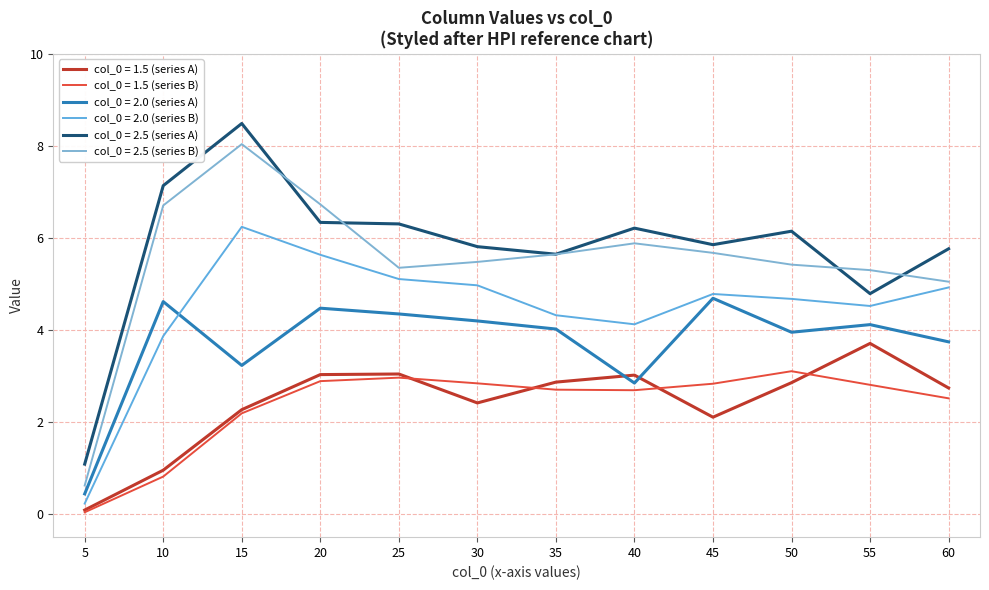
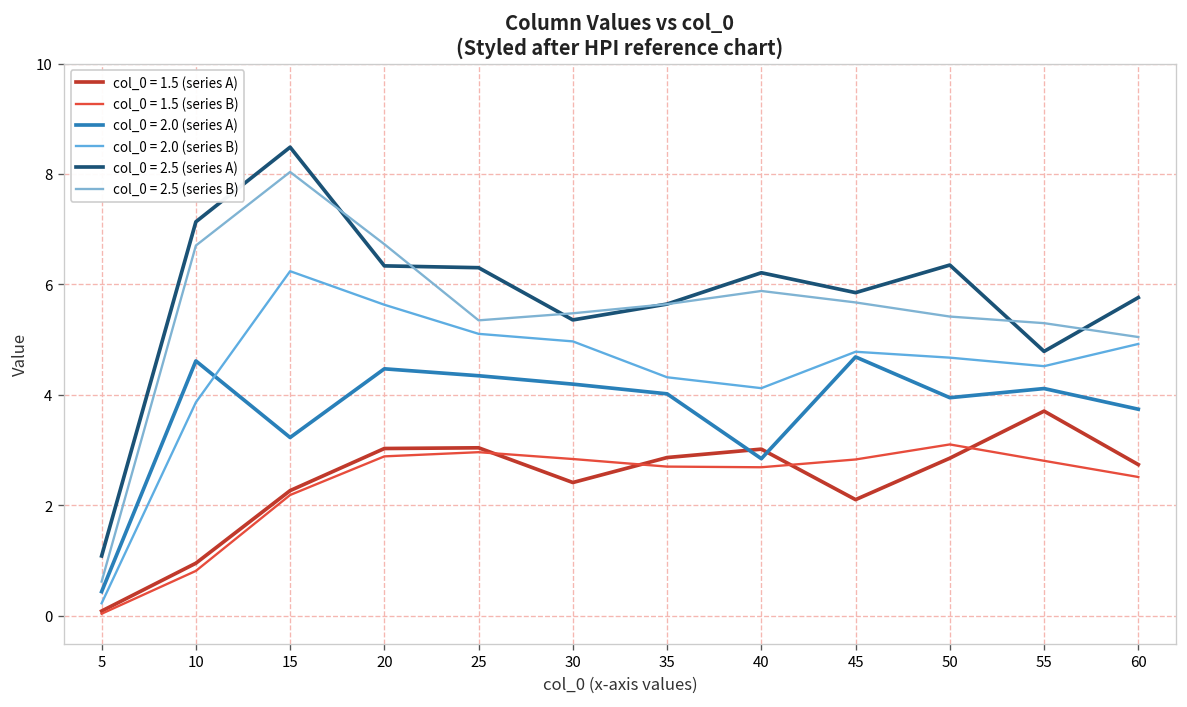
col_0 = 2.5 (series A), 30: 5.8 -> 5.4
col_0 = 2.5 (series A), 50: 6.1 -> 6.4
